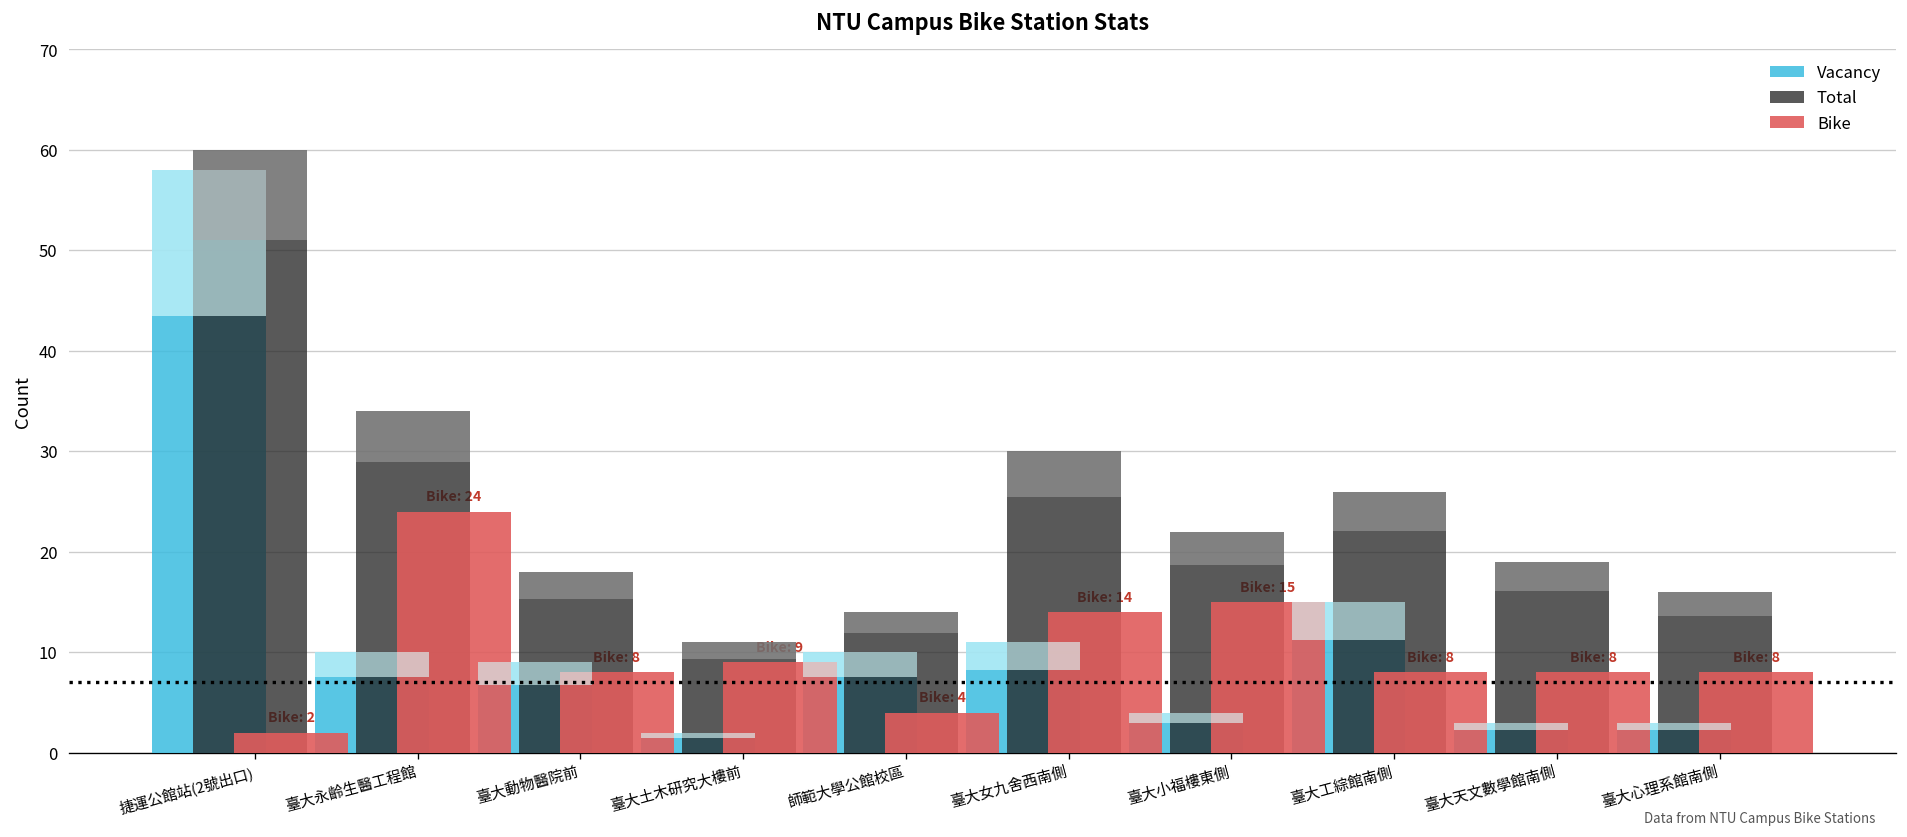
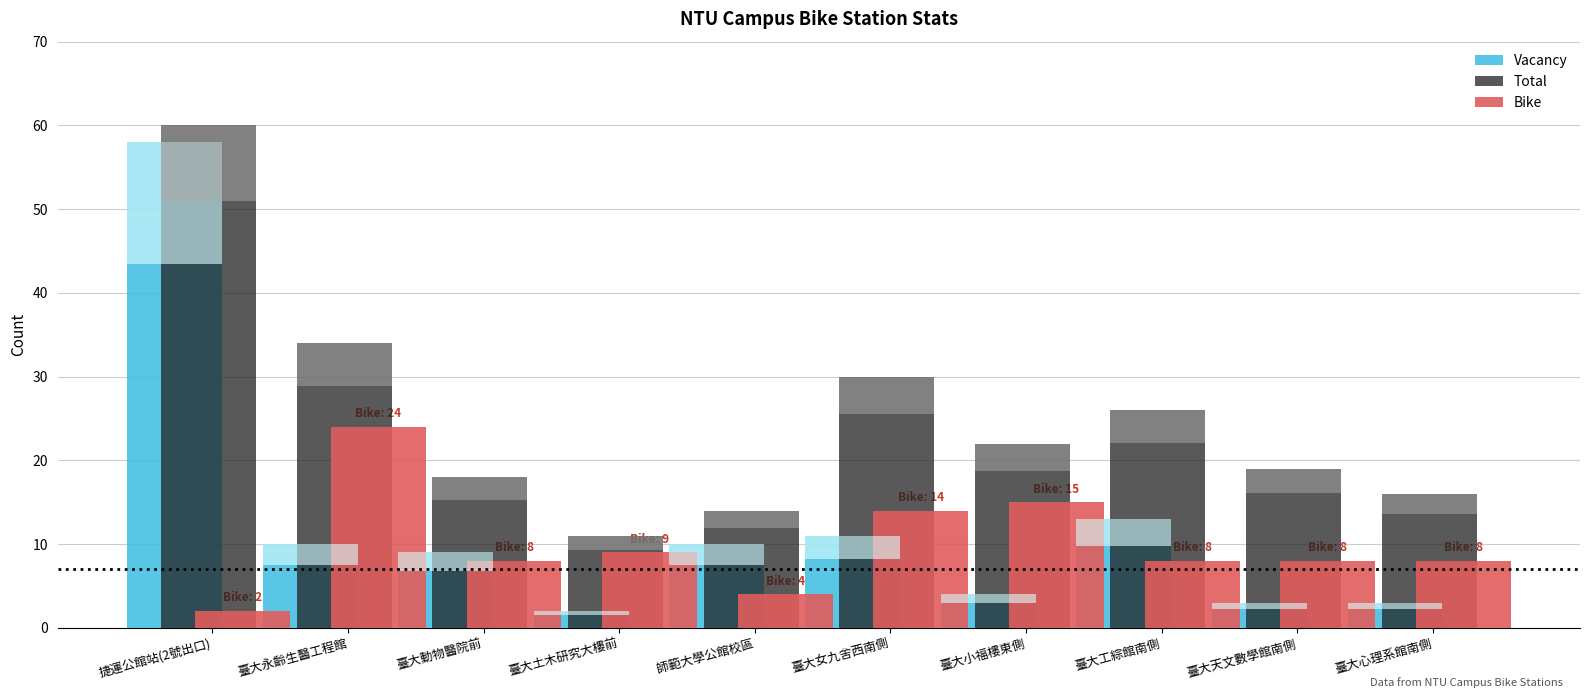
Vacancy, 臺大工綜館南側: 15 -> 13
